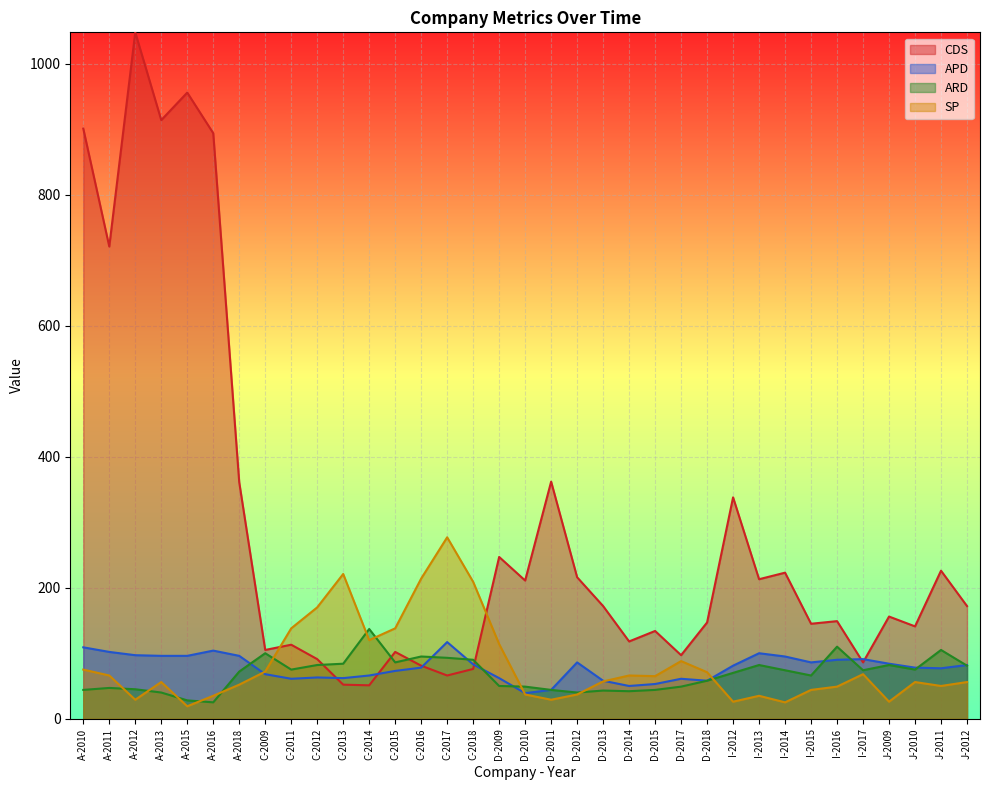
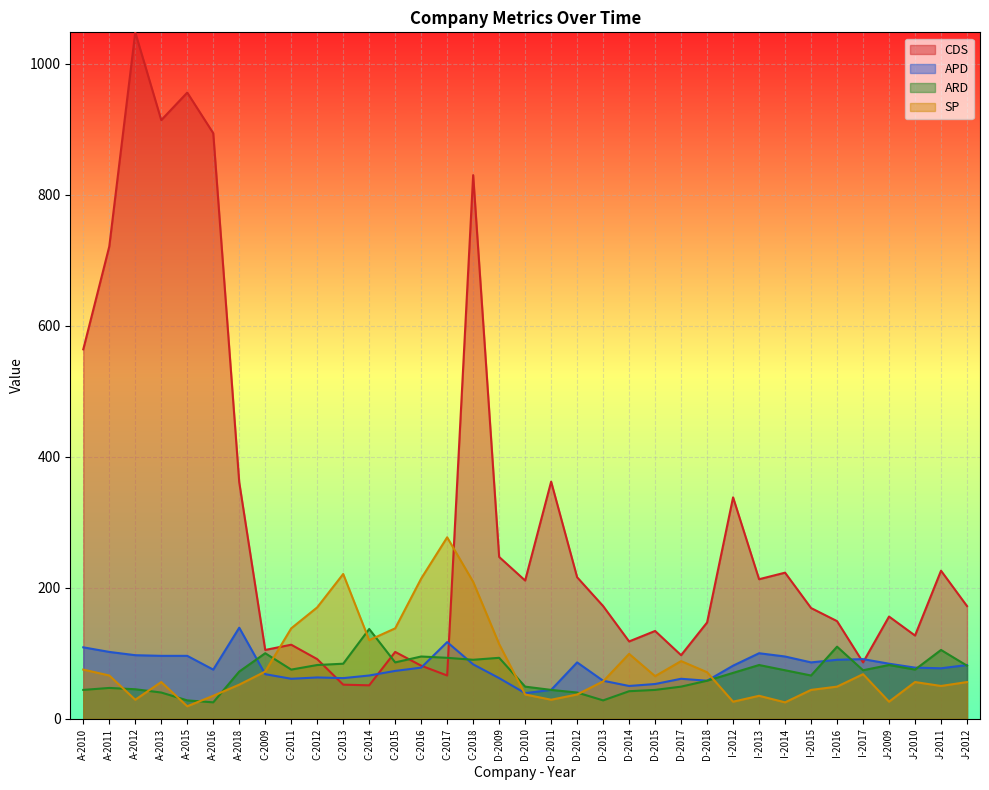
CDS, A-2010: 900 -> 560
APD, A-2016: 100 -> 80
APD, A-2018: 100 -> 140
CDS, C-2018: 80 -> 830
ARD, D-2009: 50 -> 90
ARD, D-2013: 40 -> 30
SP, D-2014: 70 -> 100
CDS, I-2015: 150 -> 170
CDS, J-2010: 140 -> 130
